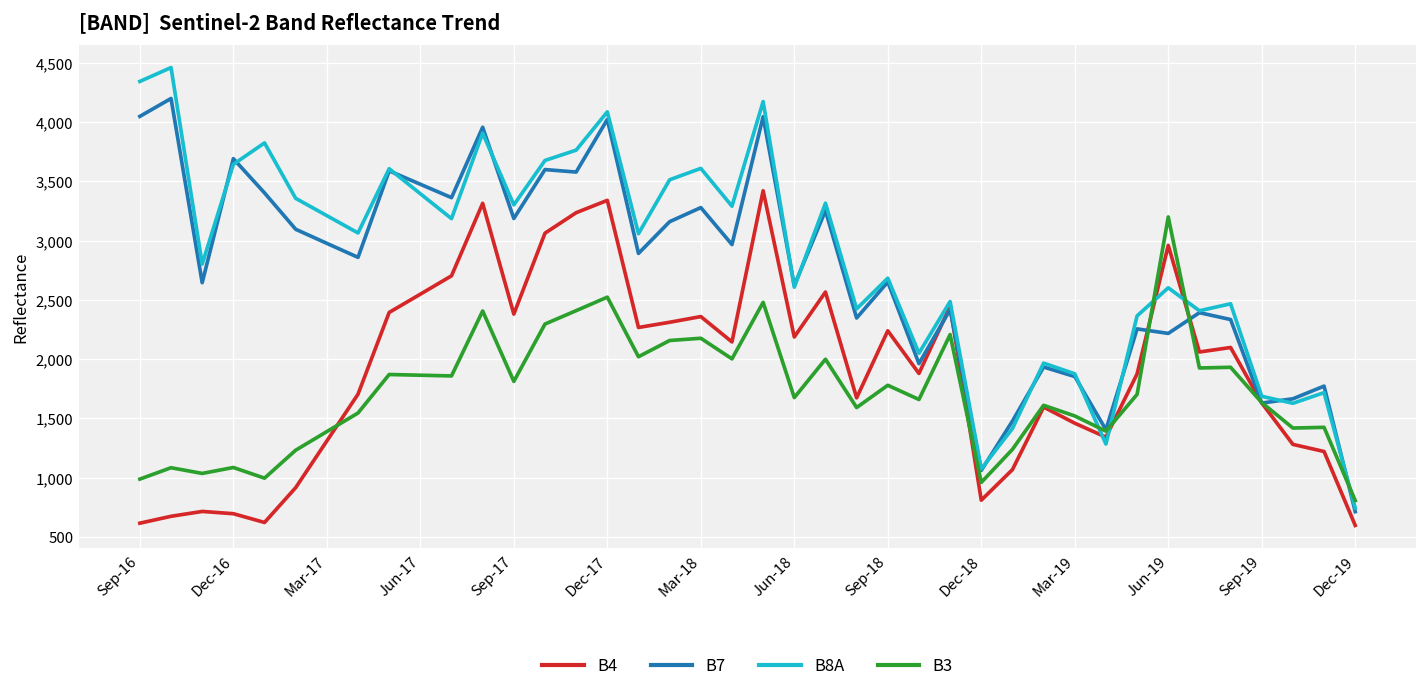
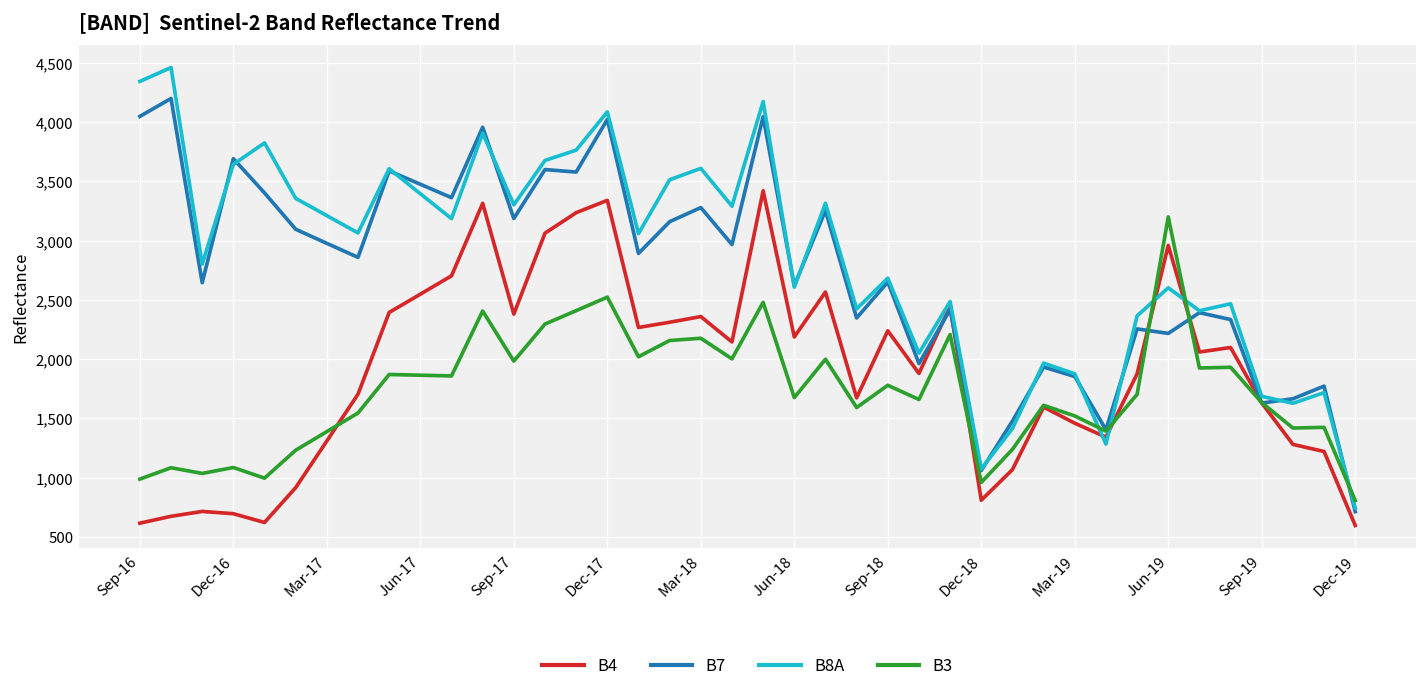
B3, Sep-17: 1,800 -> 2,000
